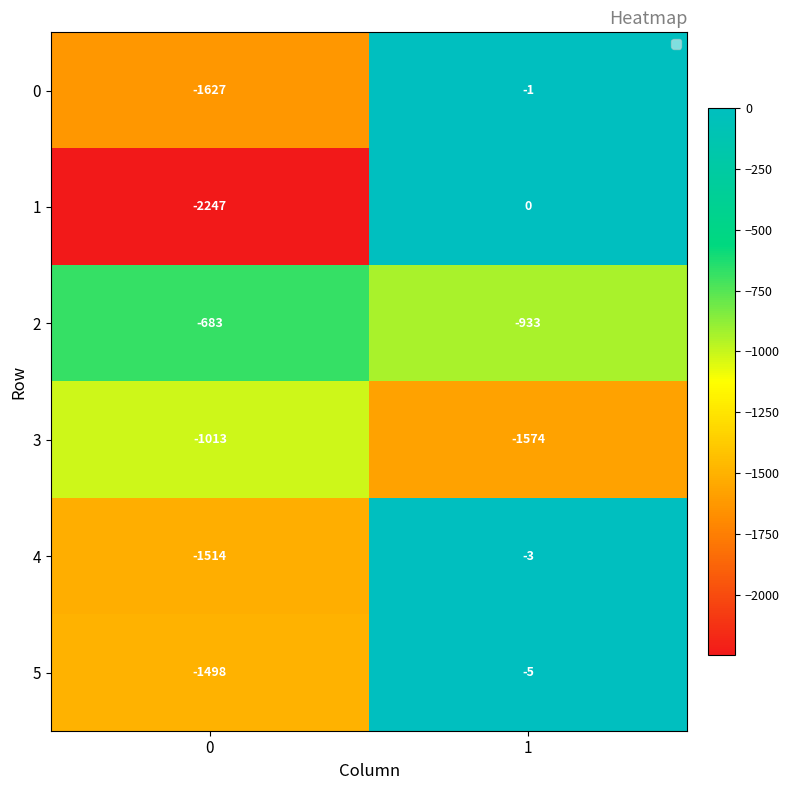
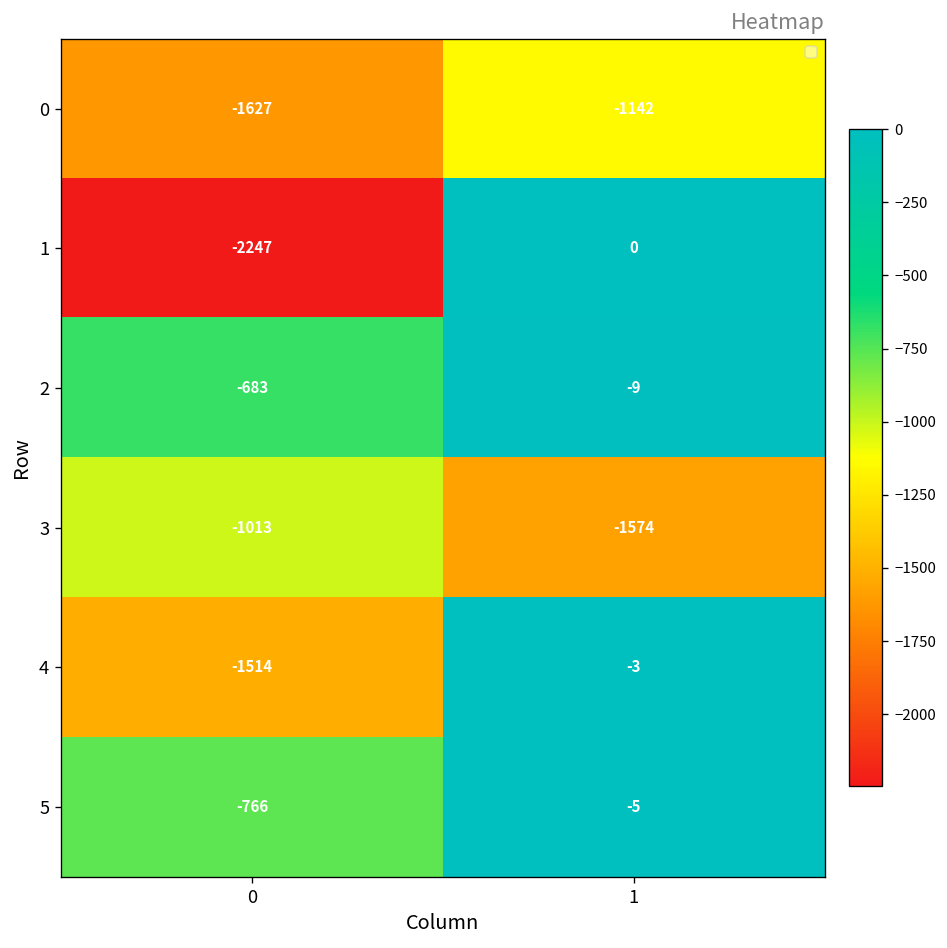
0, 1: -1 -> -1142
2, 1: -933 -> -9
5, 0: -1498 -> -766
